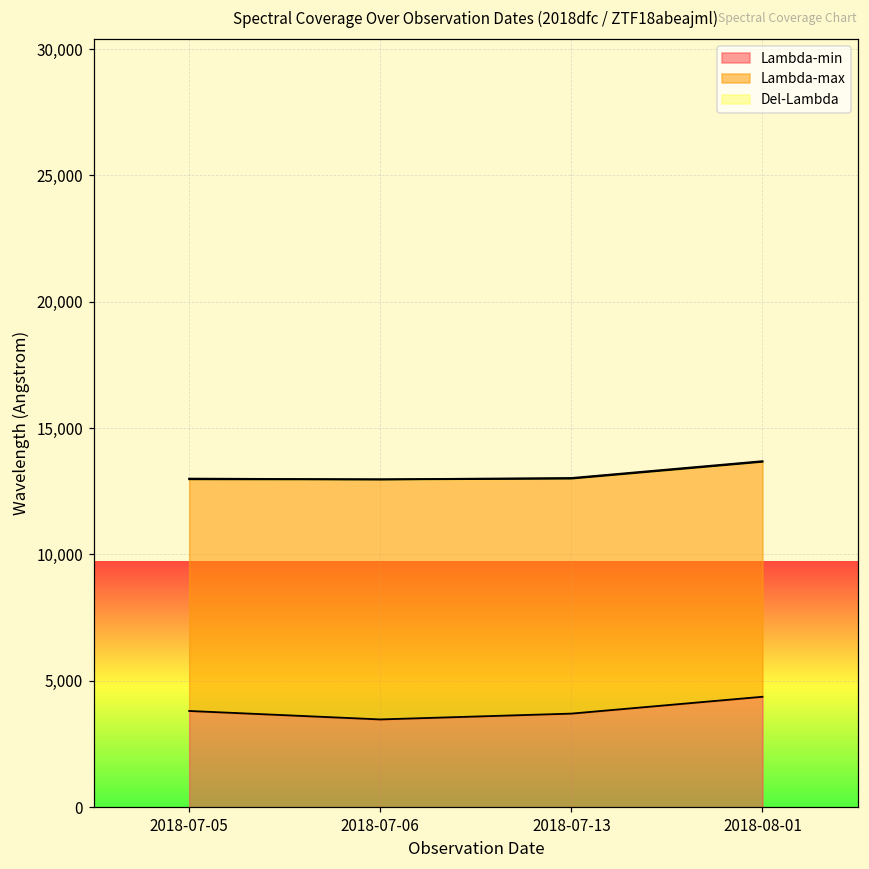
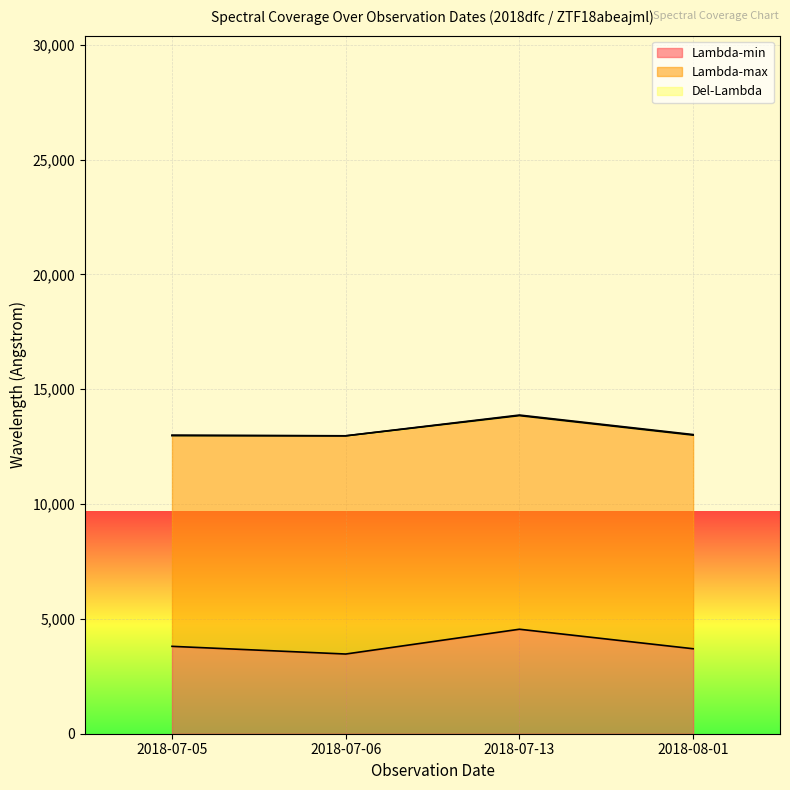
Lambda-min, 2018-07-13: 3,700 -> 4,500
Lambda-min, 2018-08-01: 4,400 -> 3,700
